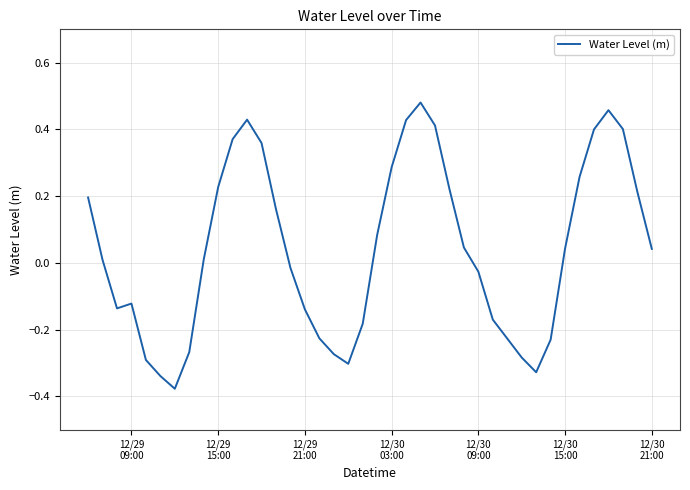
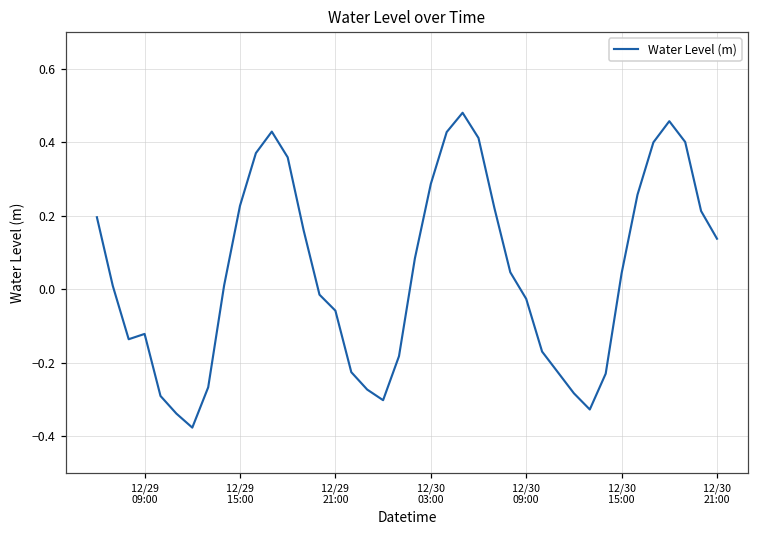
12/29 21:00: -0.14 -> -0.06
12/30 21:00: 0.04 -> 0.14
